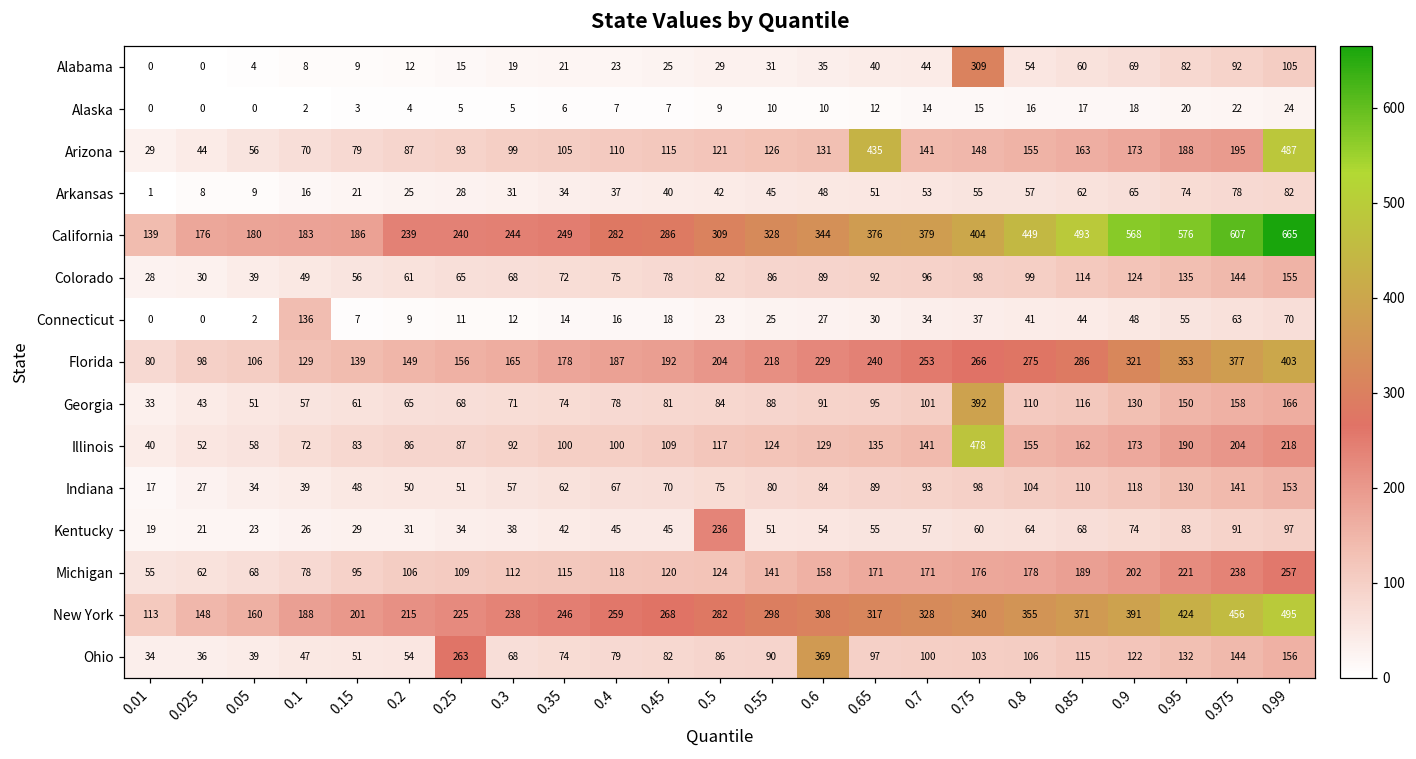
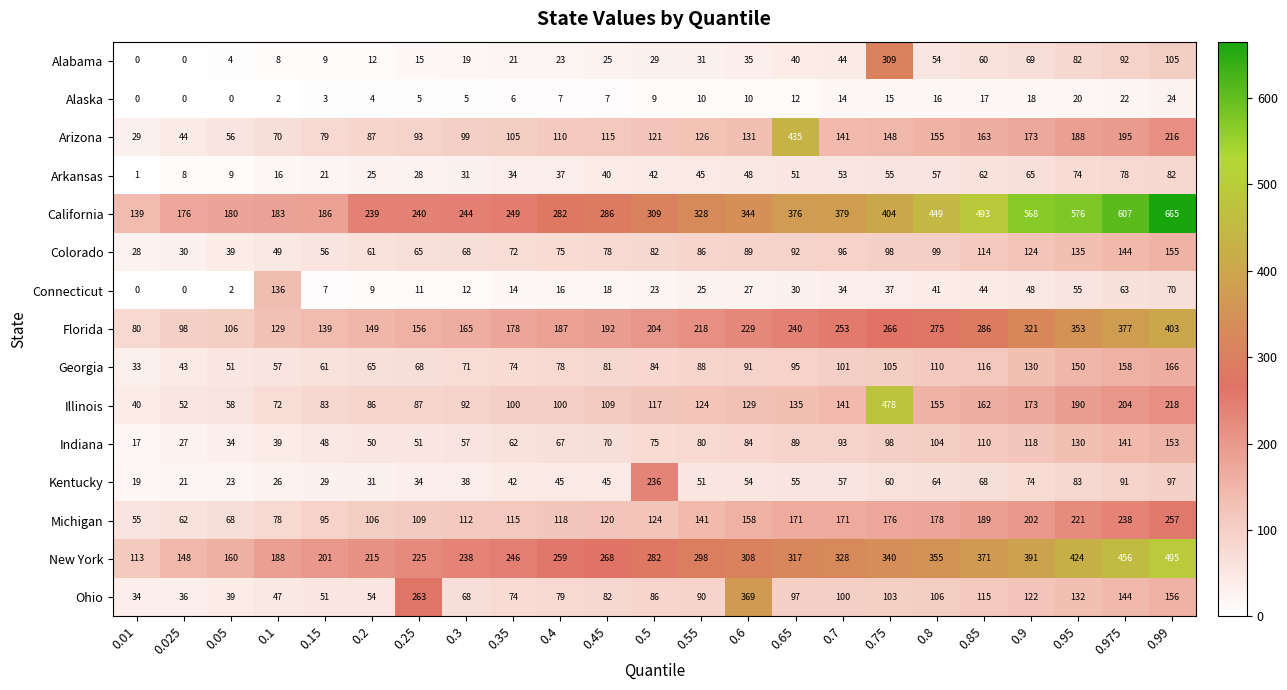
Arizona, 0.99: 487 -> 216
Georgia, 0.75: 392 -> 105
